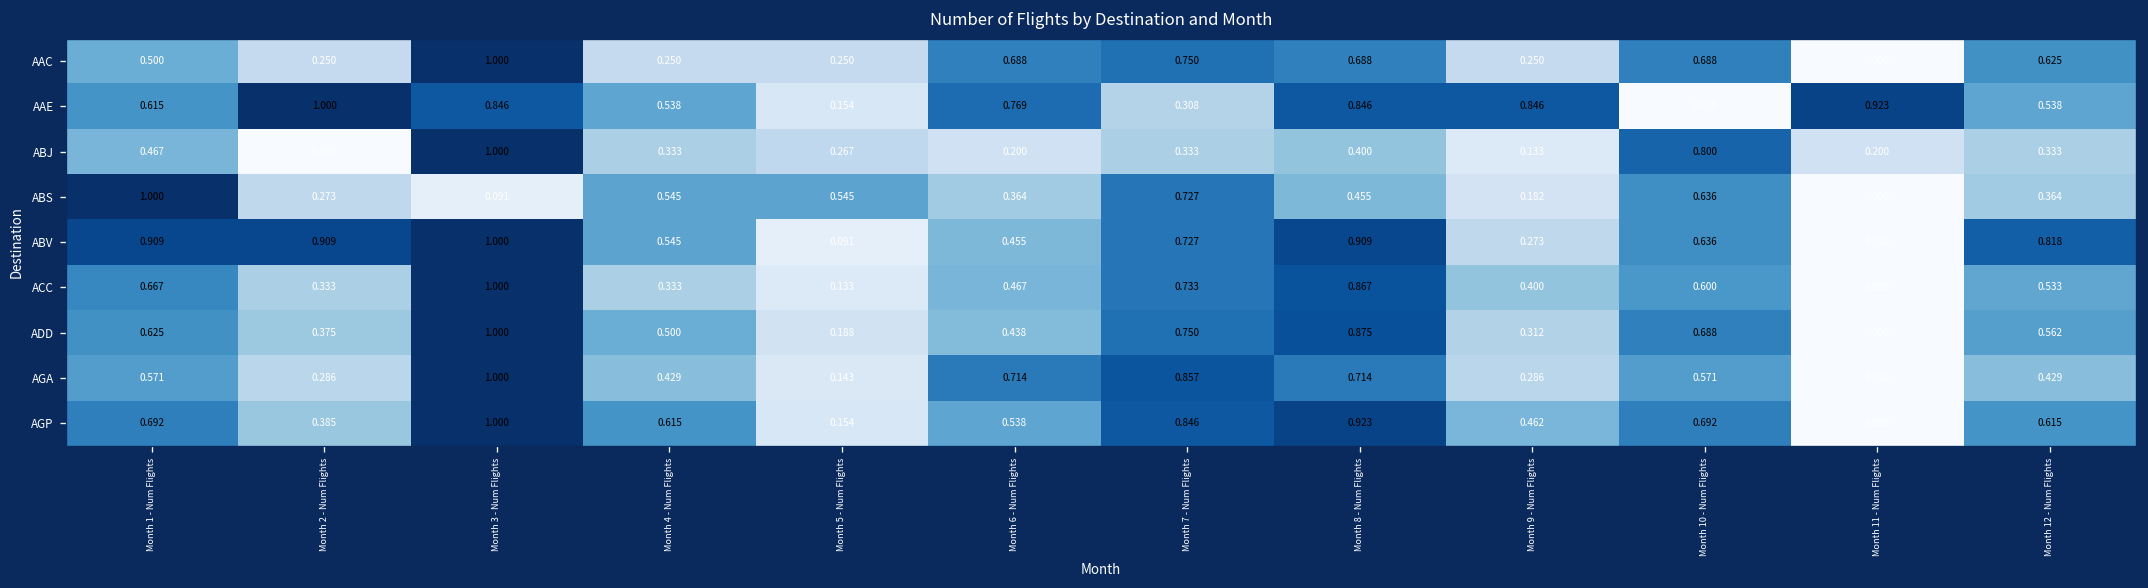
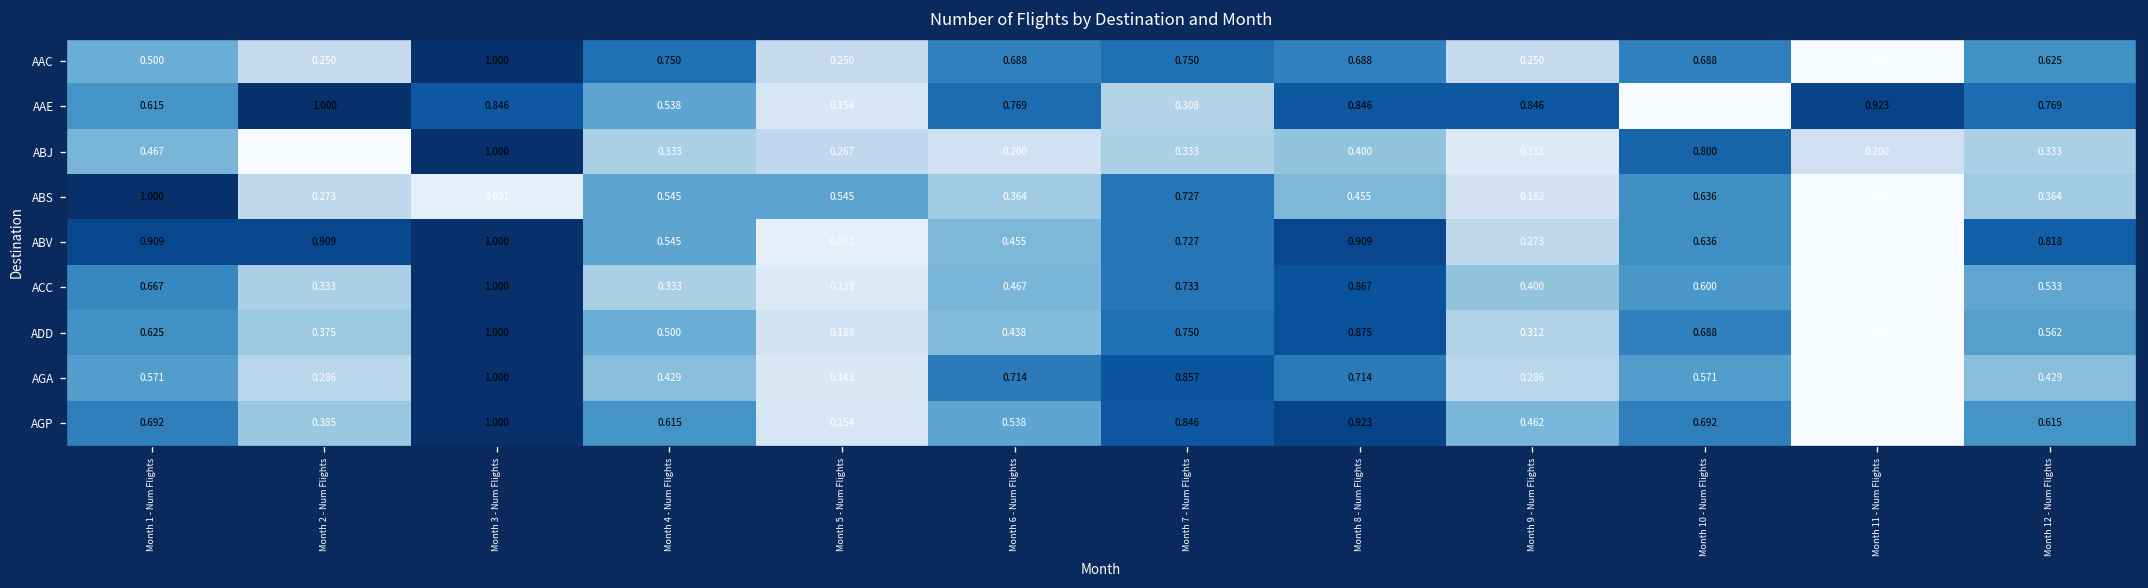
AAC, Month 4 - Num Flights: 0.250 -> 0.750
AAE, Month 12 - Num Flights: 0.538 -> 0.769
